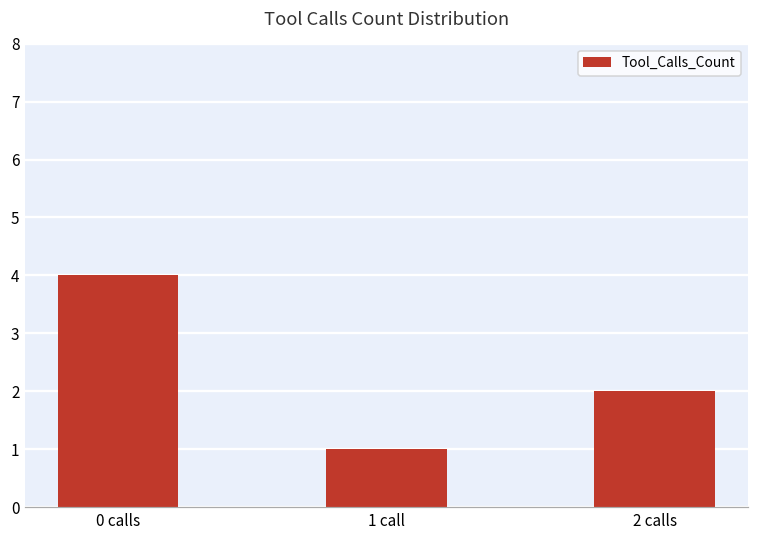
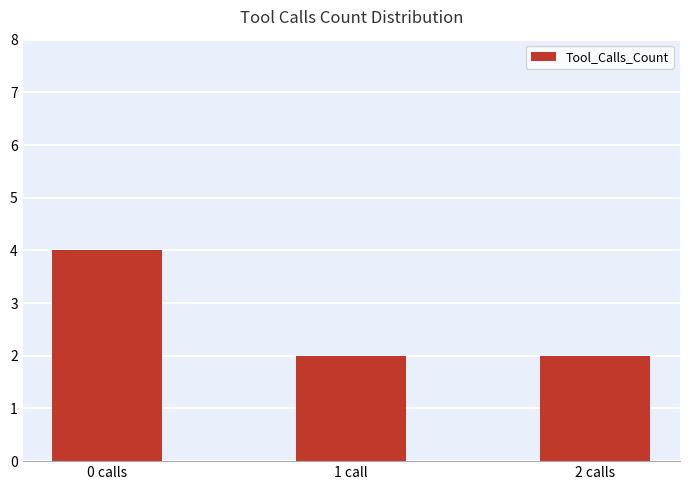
1 call: 1 -> 2
